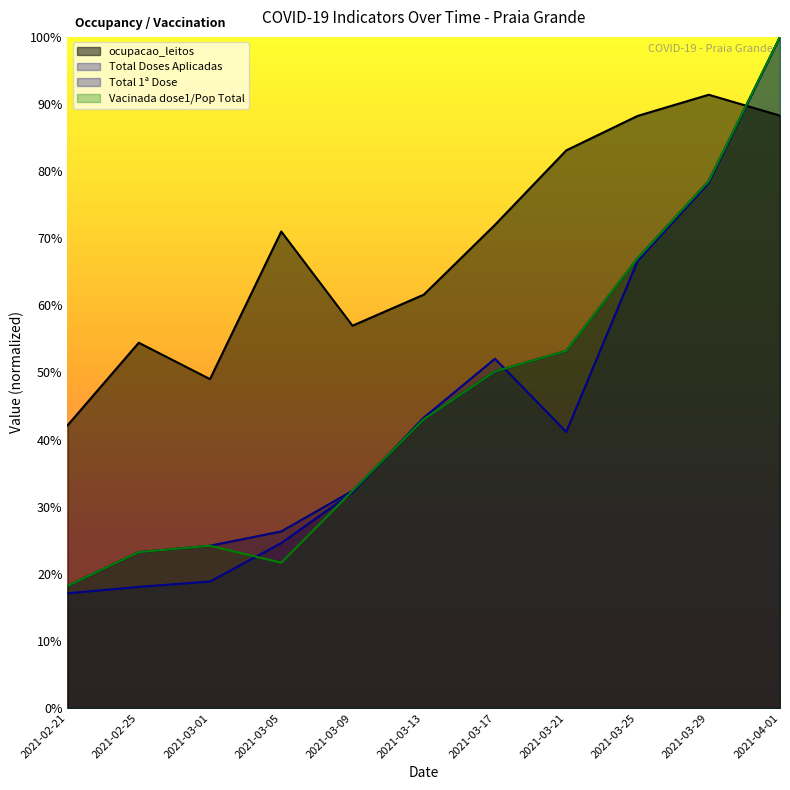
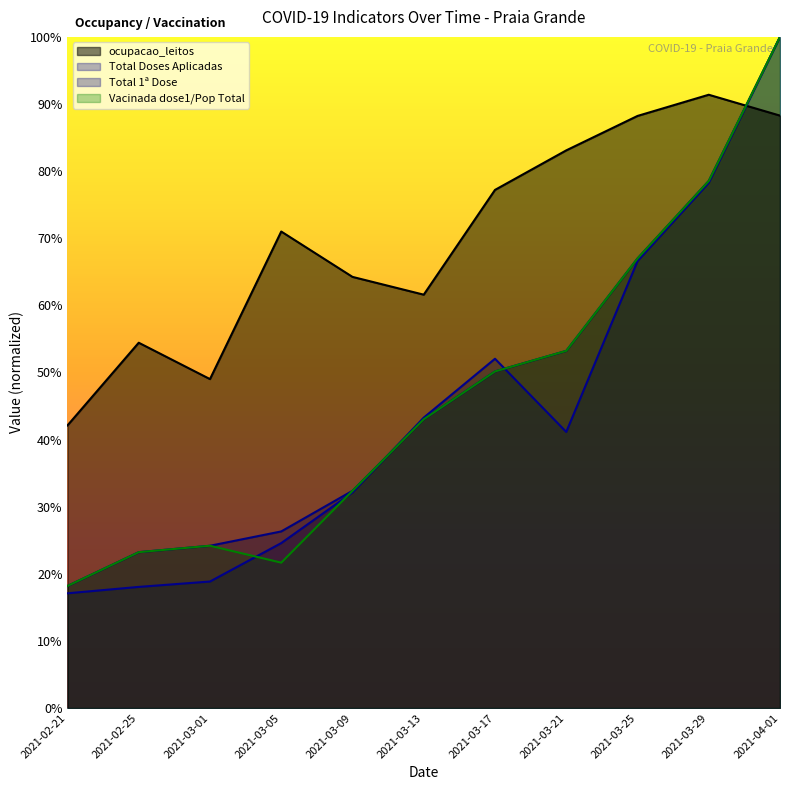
ocupacao_leitos, 2021-03-09: 57% -> 64%
ocupacao_leitos, 2021-03-17: 72% -> 77%
